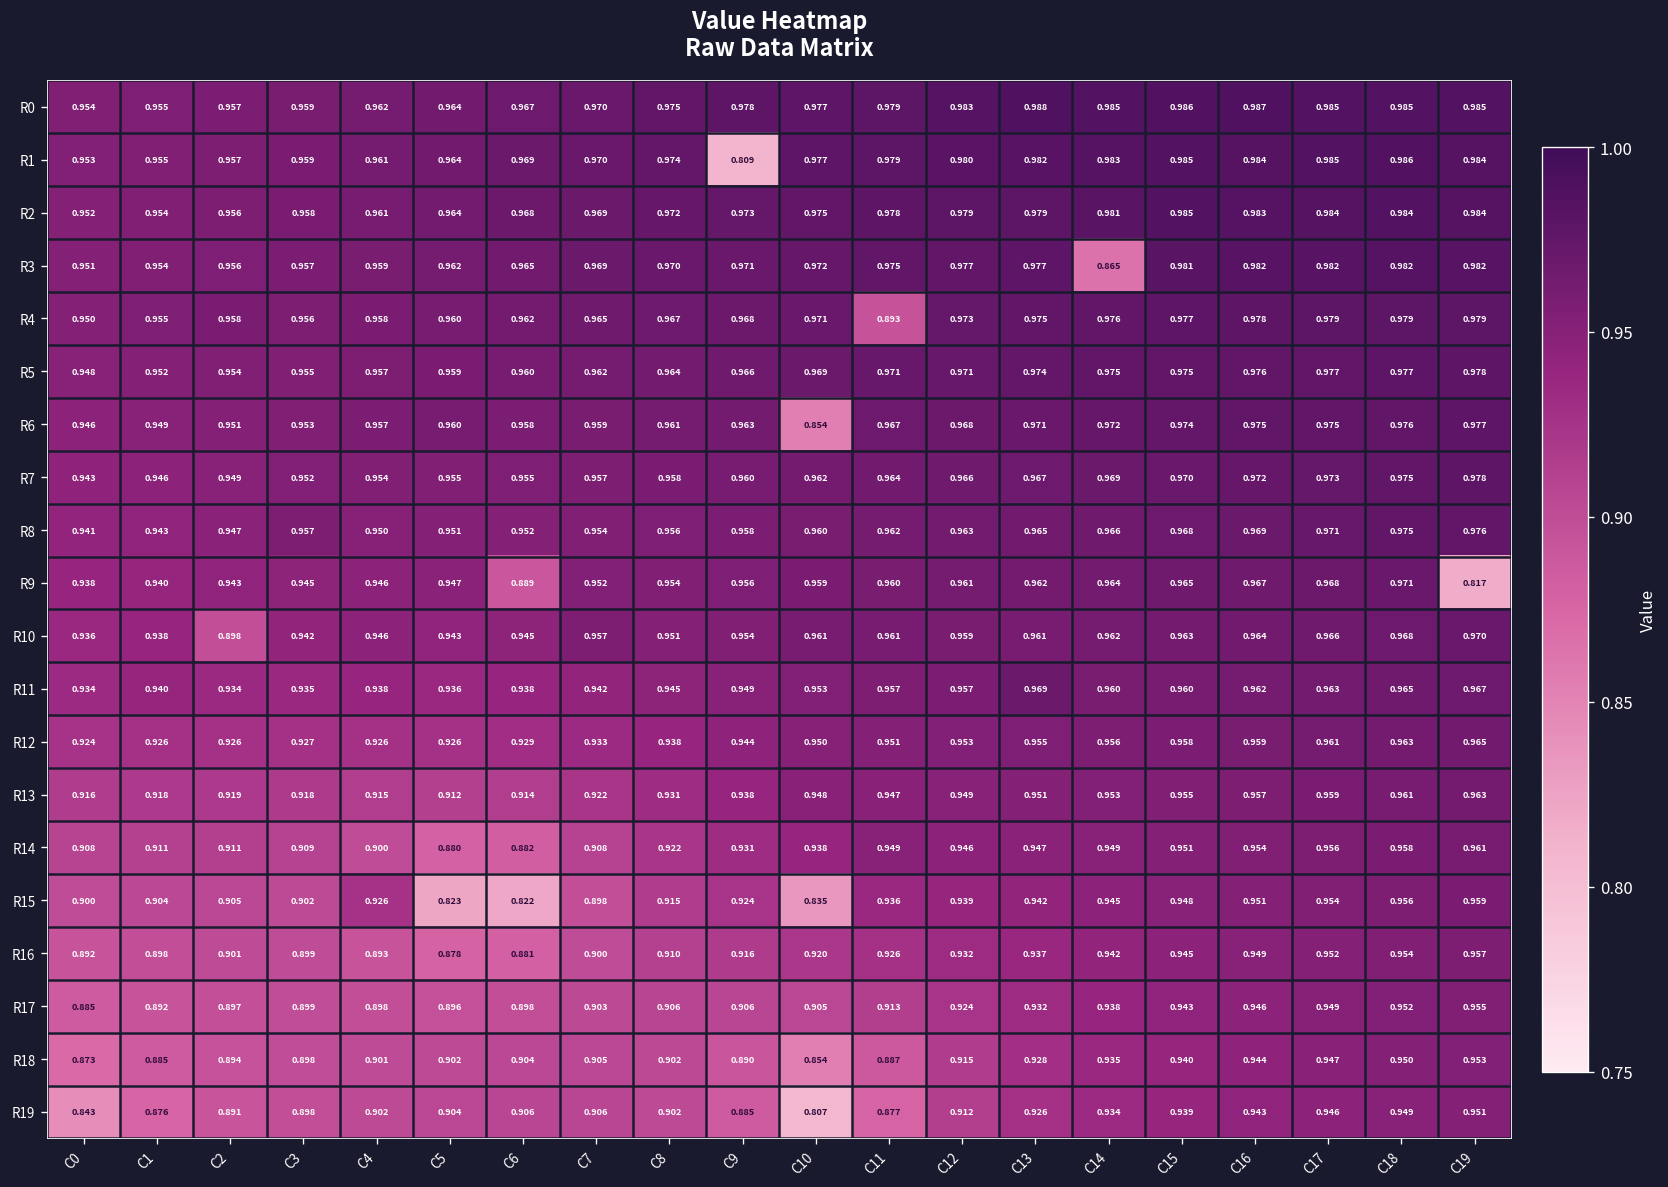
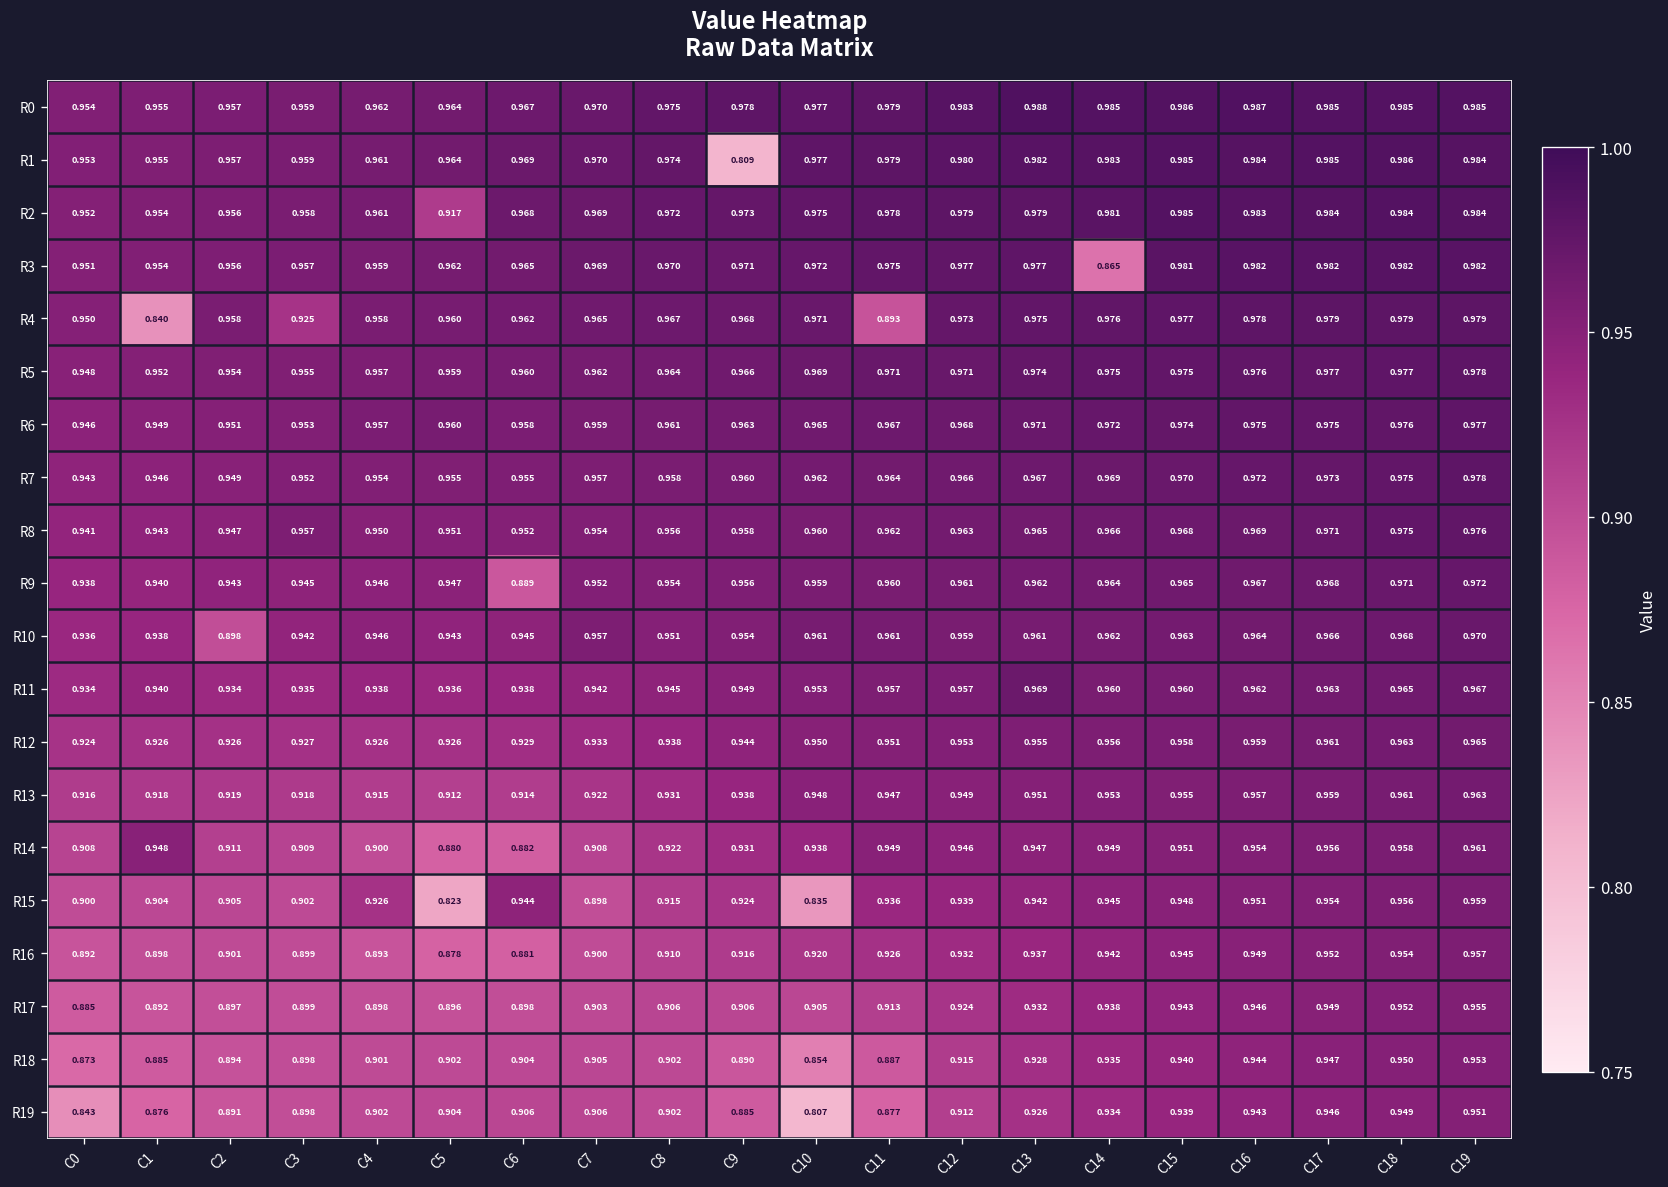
R2, C5: 0.964 -> 0.917
R4, C1: 0.955 -> 0.840
R4, C3: 0.956 -> 0.925
R6, C10: 0.854 -> 0.965
R9, C19: 0.817 -> 0.972
R14, C1: 0.911 -> 0.948
R15, C6: 0.822 -> 0.944
